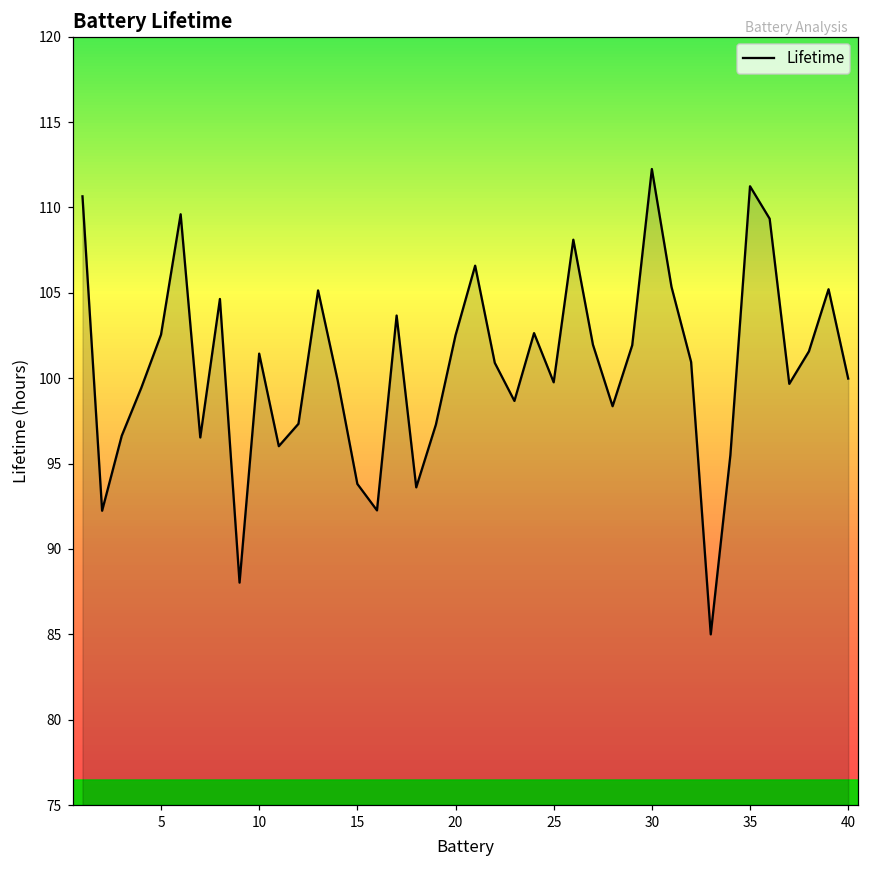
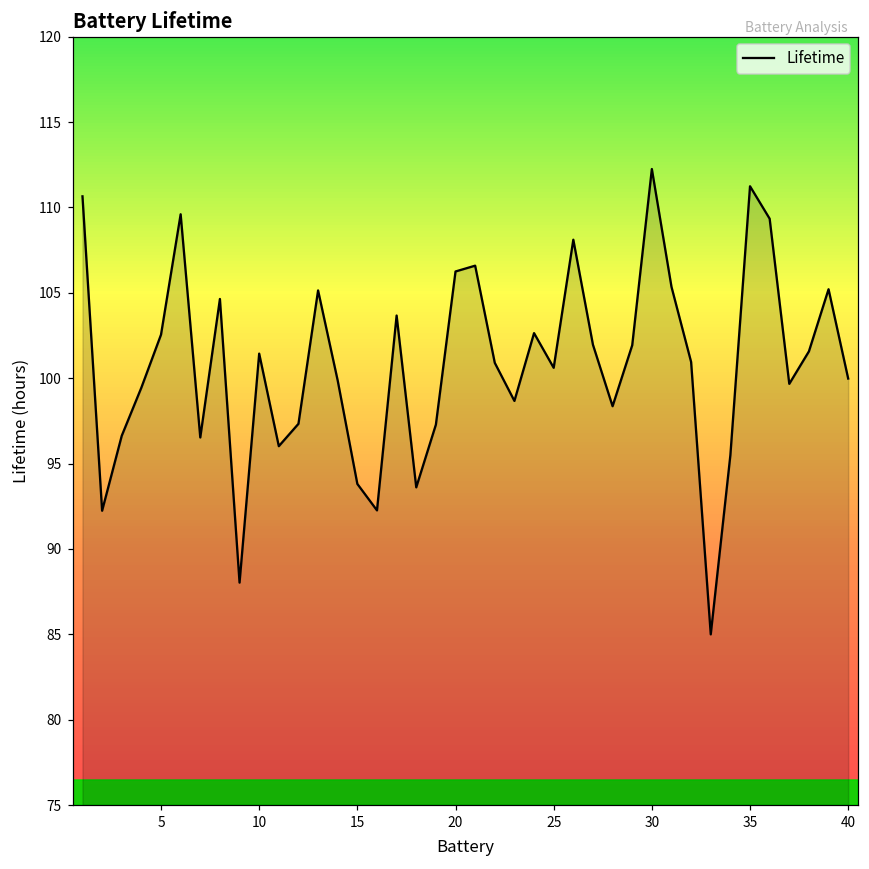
20: 102.5 -> 106.3
25: 99.8 -> 100.6
